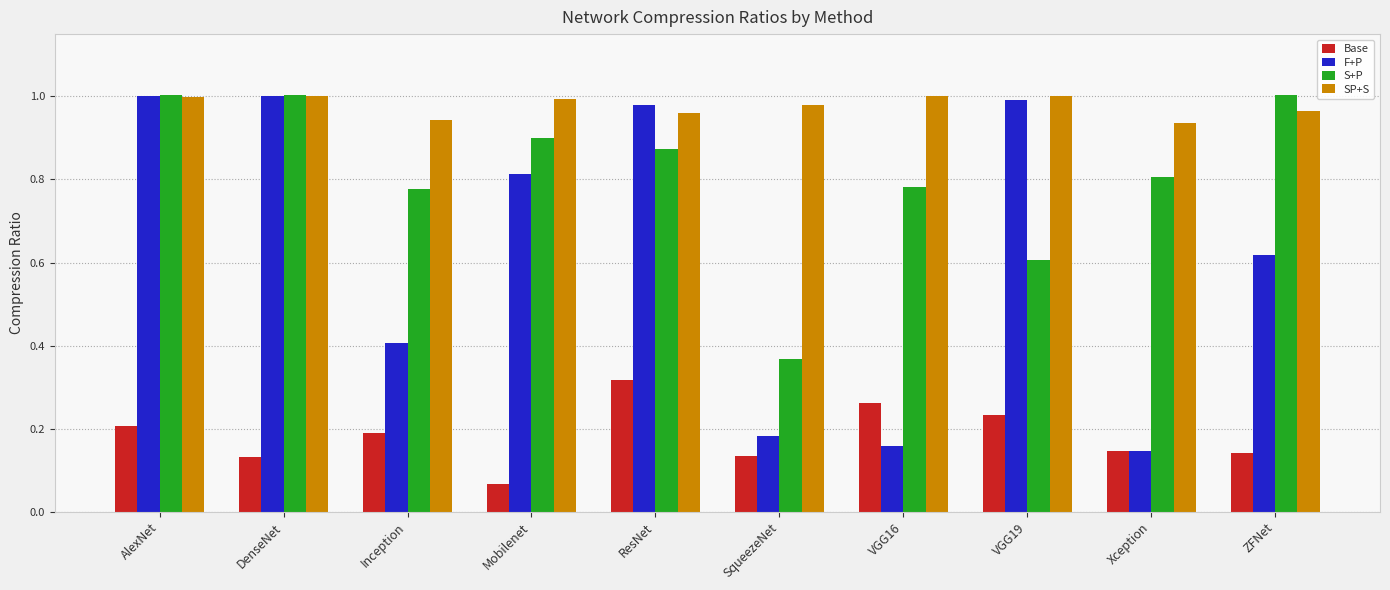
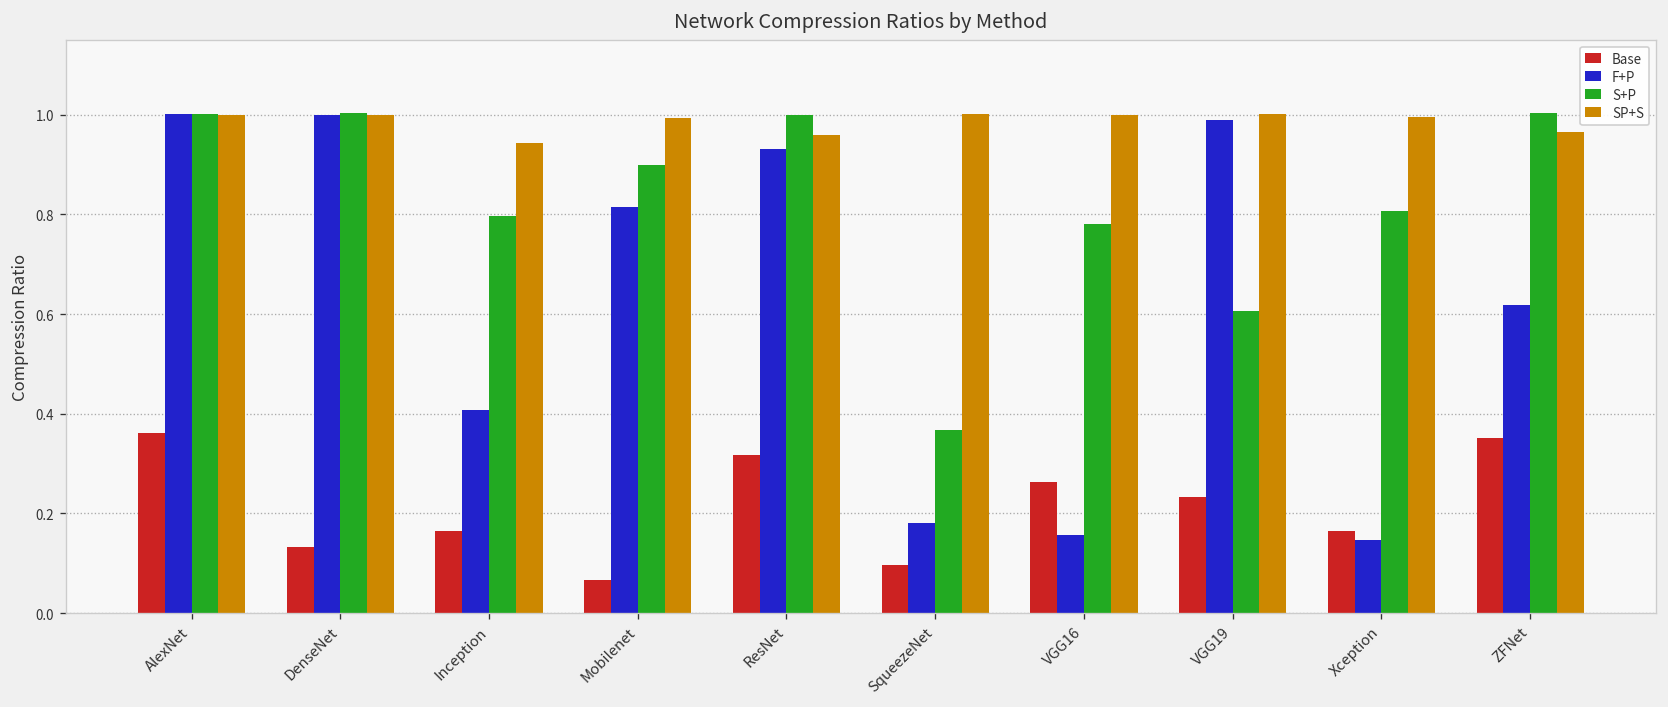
Base, AlexNet: 0.21 -> 0.36
Base, Inception: 0.19 -> 0.17
S+P, Inception: 0.78 -> 0.80
F+P, ResNet: 0.98 -> 0.93
S+P, ResNet: 0.87 -> 1.00
Base, SqueezeNet: 0.13 -> 0.10
SP+S, SqueezeNet: 0.98 -> 1.00
Base, Xception: 0.15 -> 0.17
SP+S, Xception: 0.94 -> 1.00
Base, ZFNet: 0.14 -> 0.35
